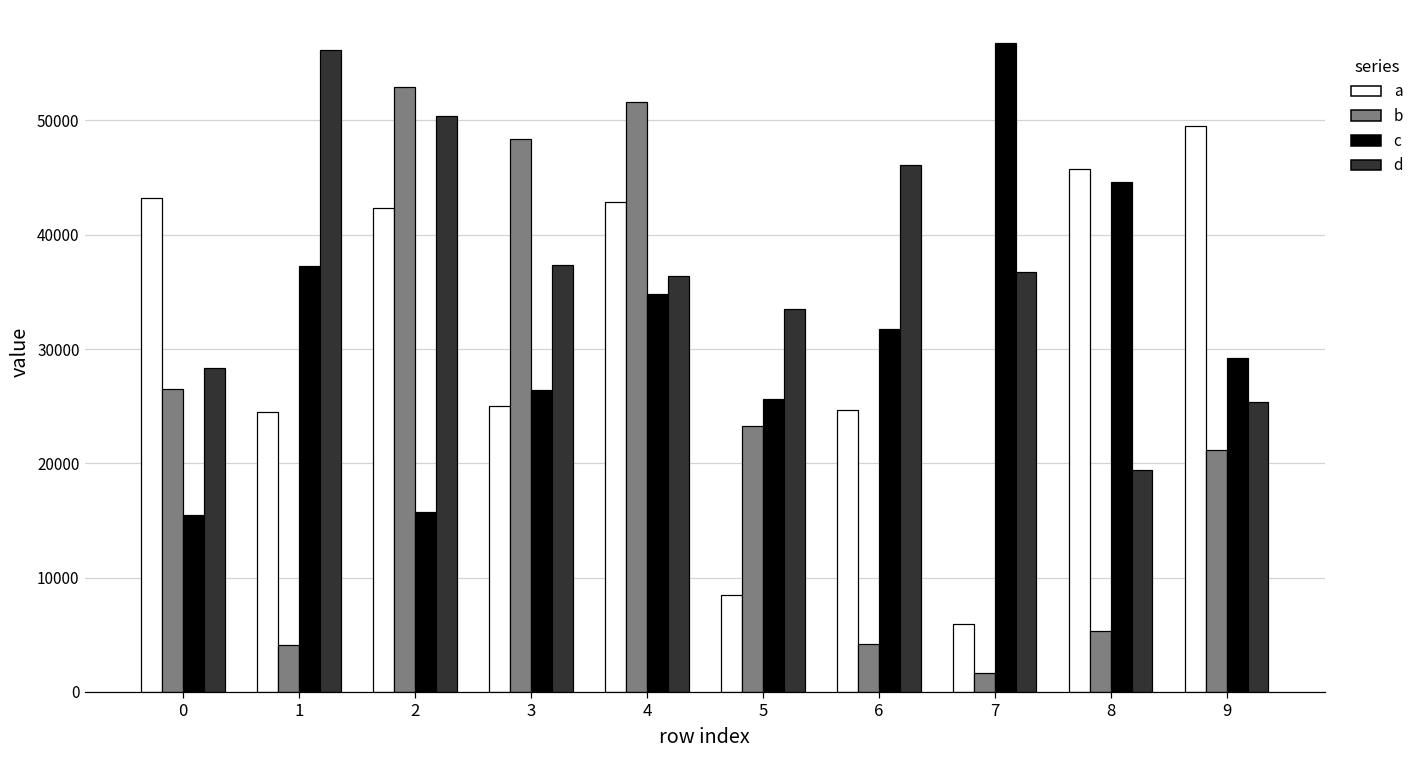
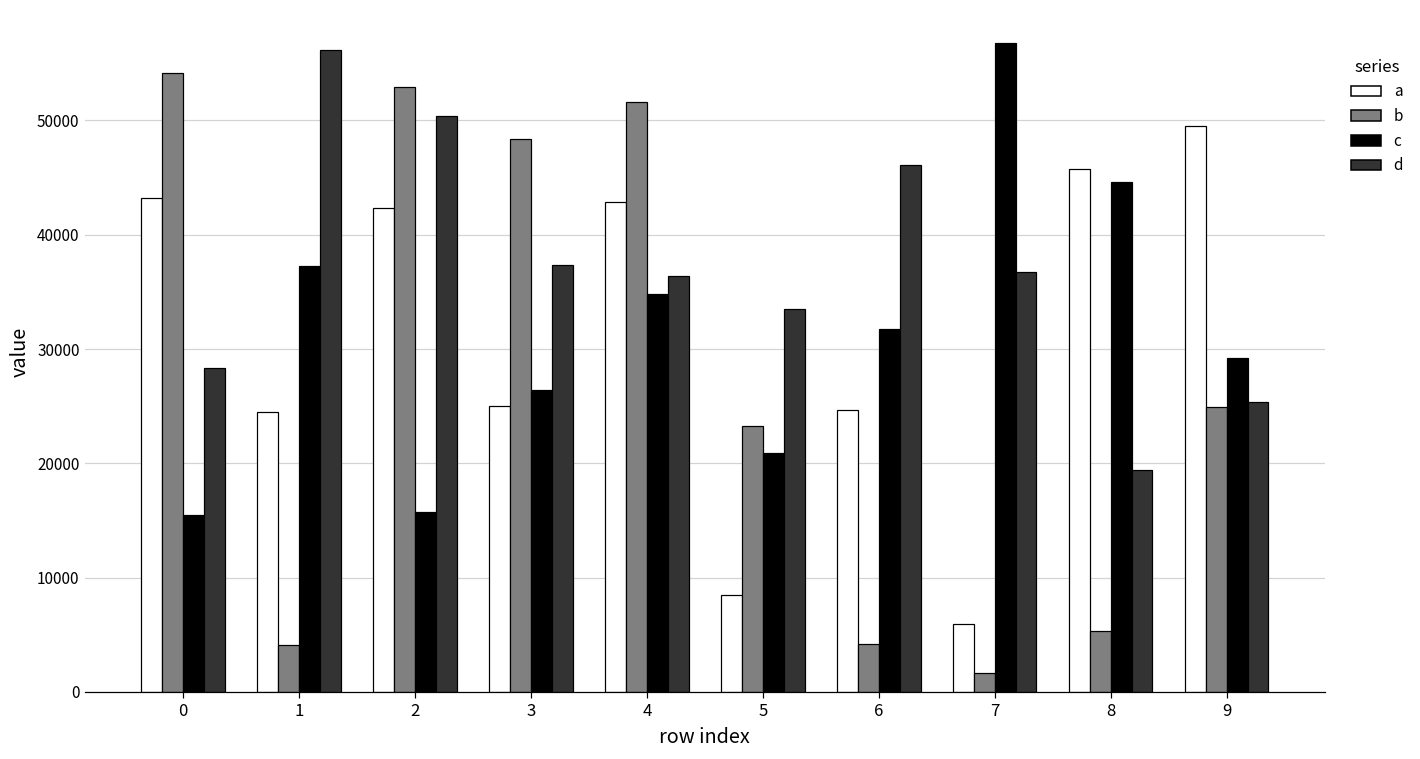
b, 0: 26500 -> 54100
c, 5: 25600 -> 20900
b, 9: 21100 -> 24900
